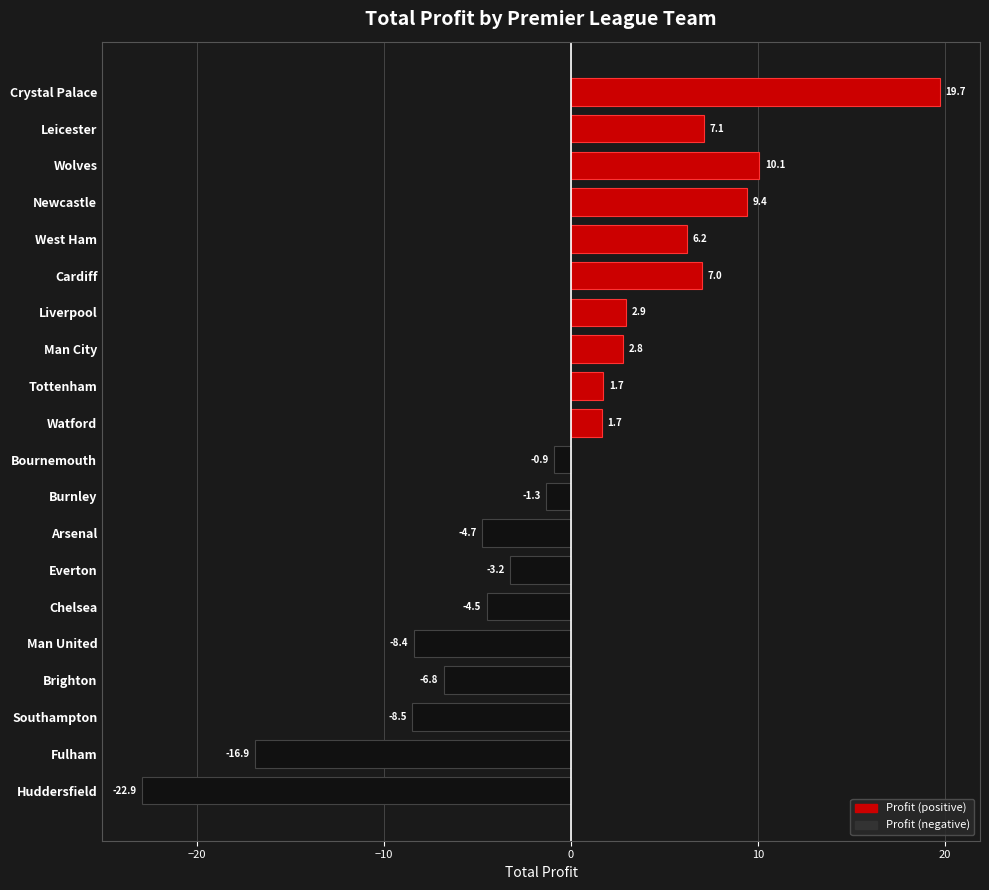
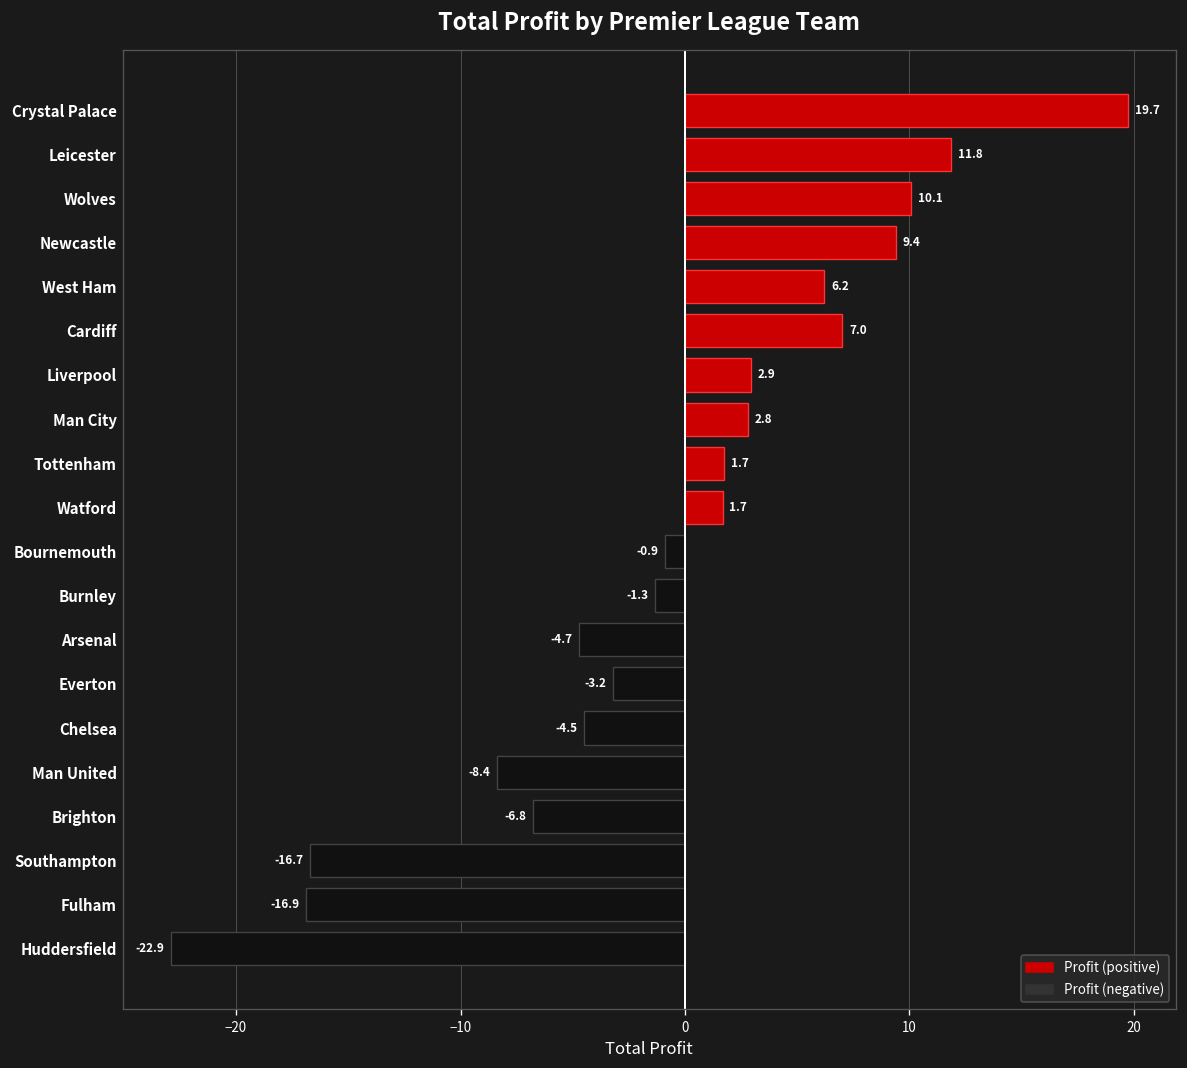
Leicester: 7.1 -> 11.8
Southampton: -8.5 -> -16.7
